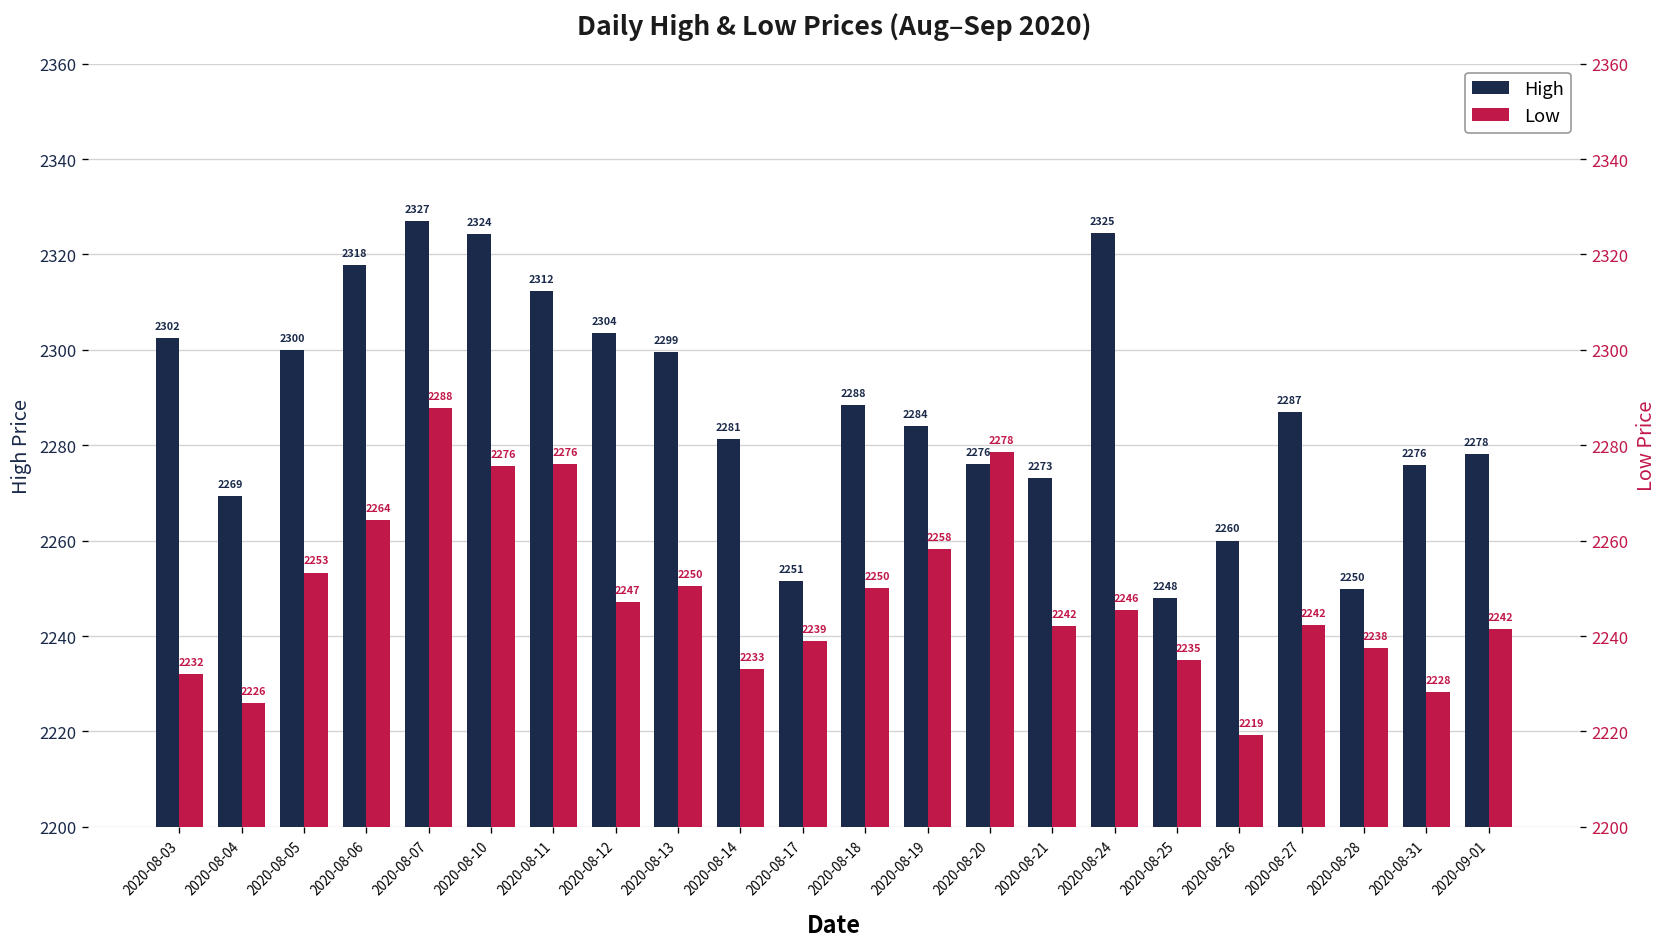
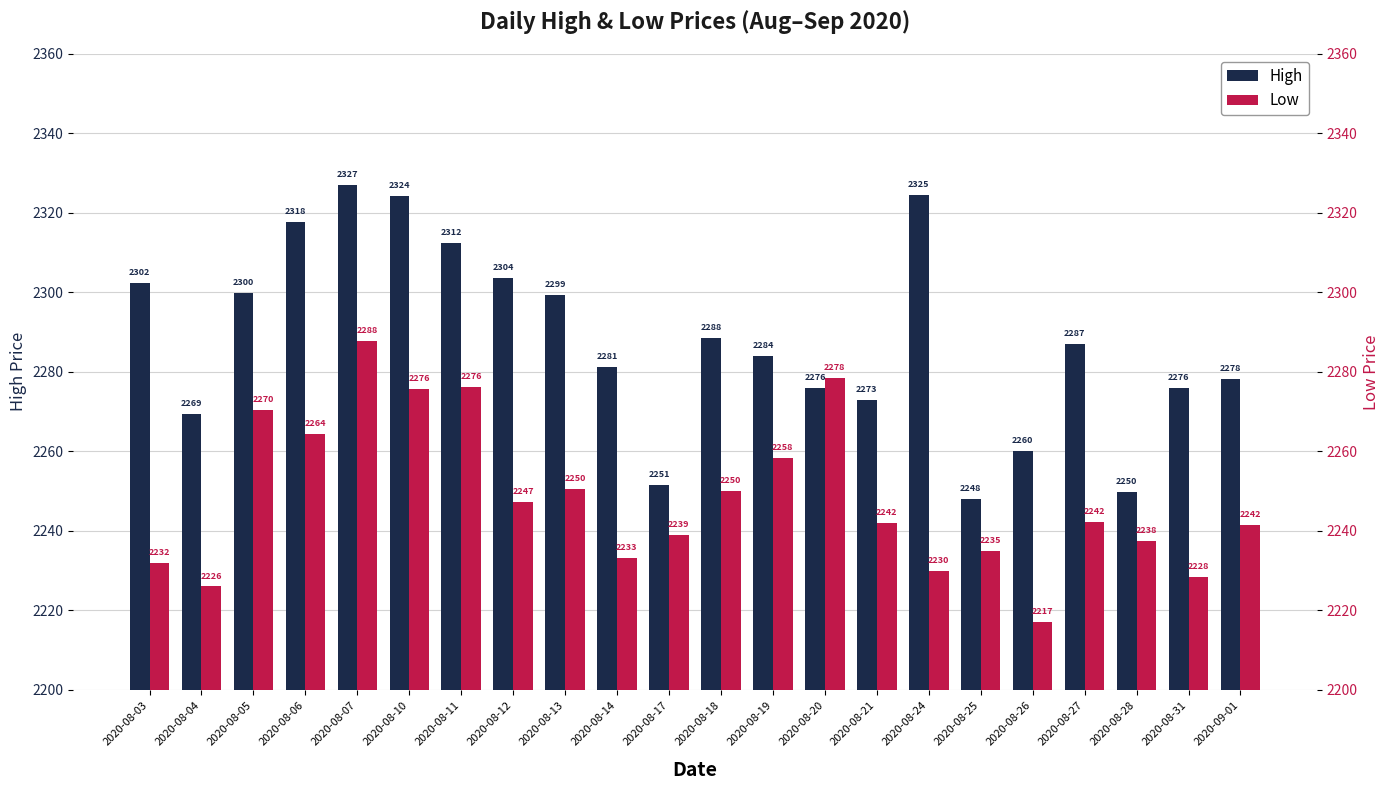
Low, 2020-08-05: 2253 -> 2270
Low, 2020-08-24: 2246 -> 2230
Low, 2020-08-26: 2219 -> 2217
